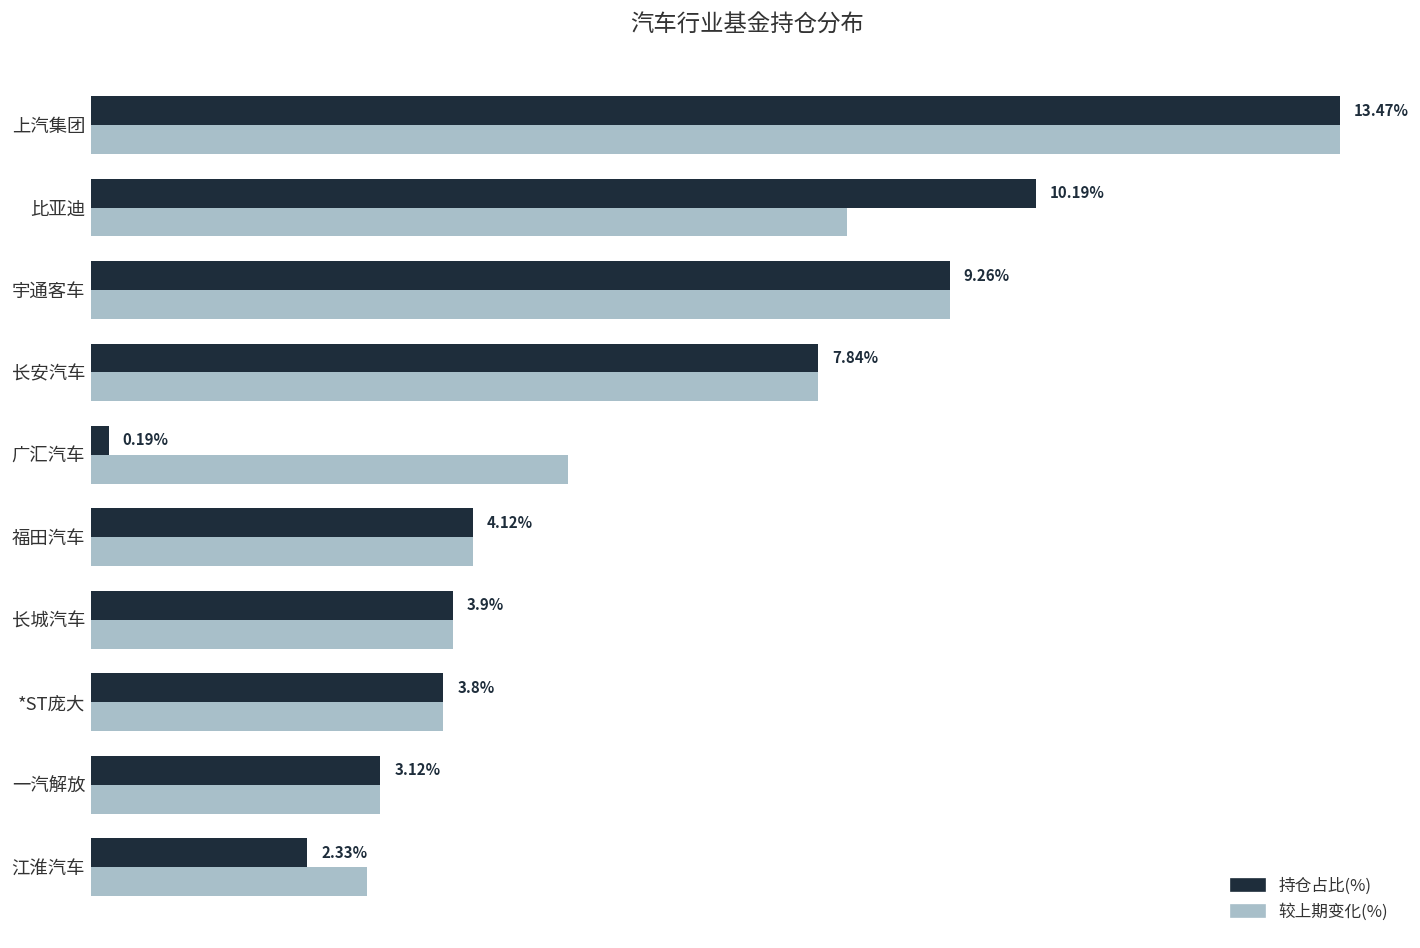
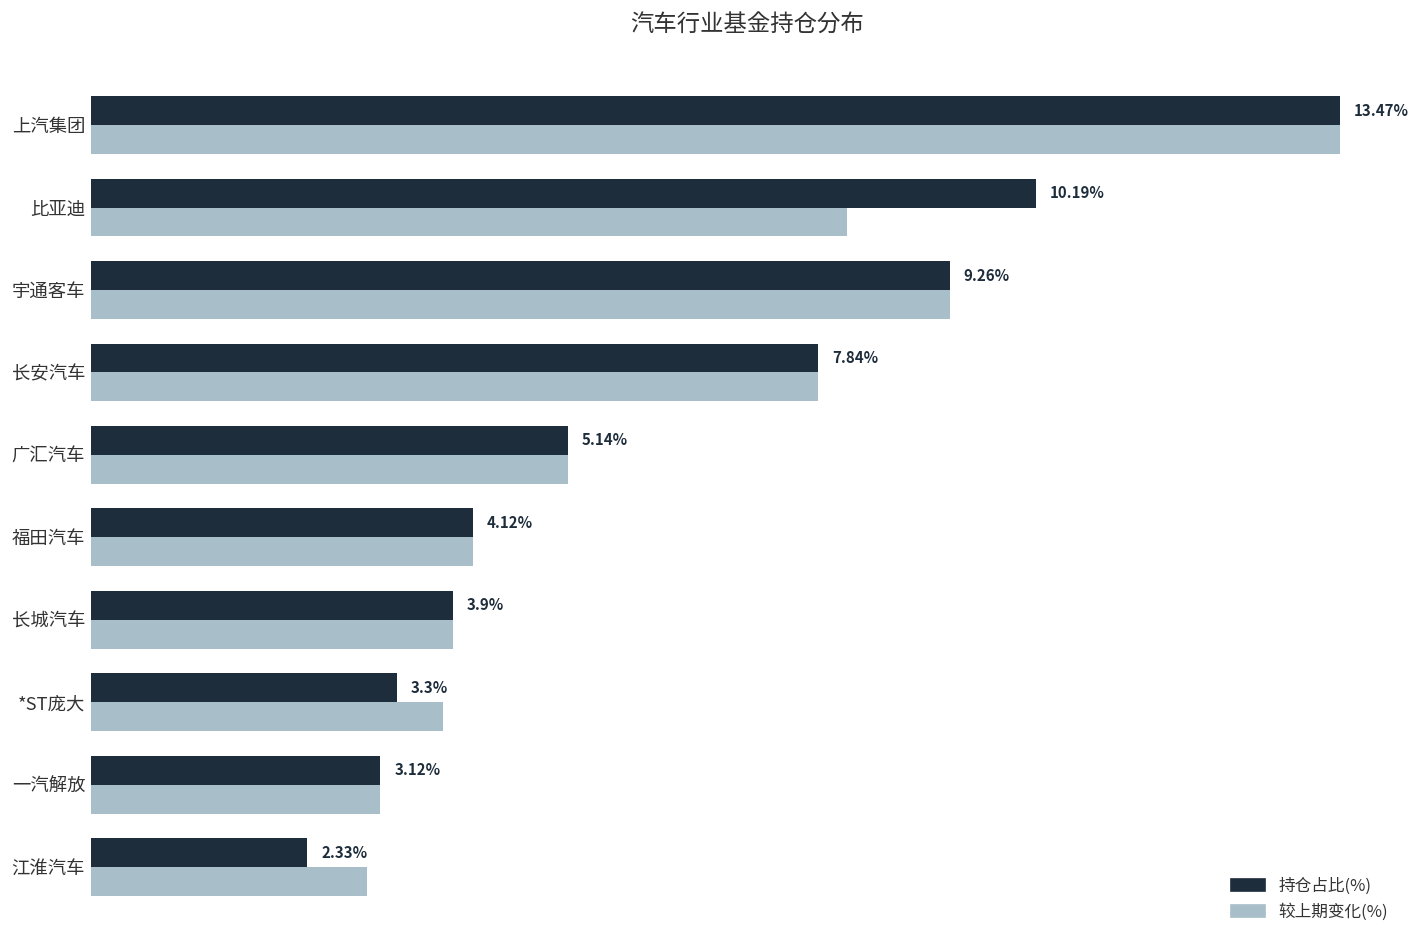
持仓占比(%), 广汇汽车: 0.19% -> 5.14%
持仓占比(%), *ST庞大: 3.8% -> 3.3%
